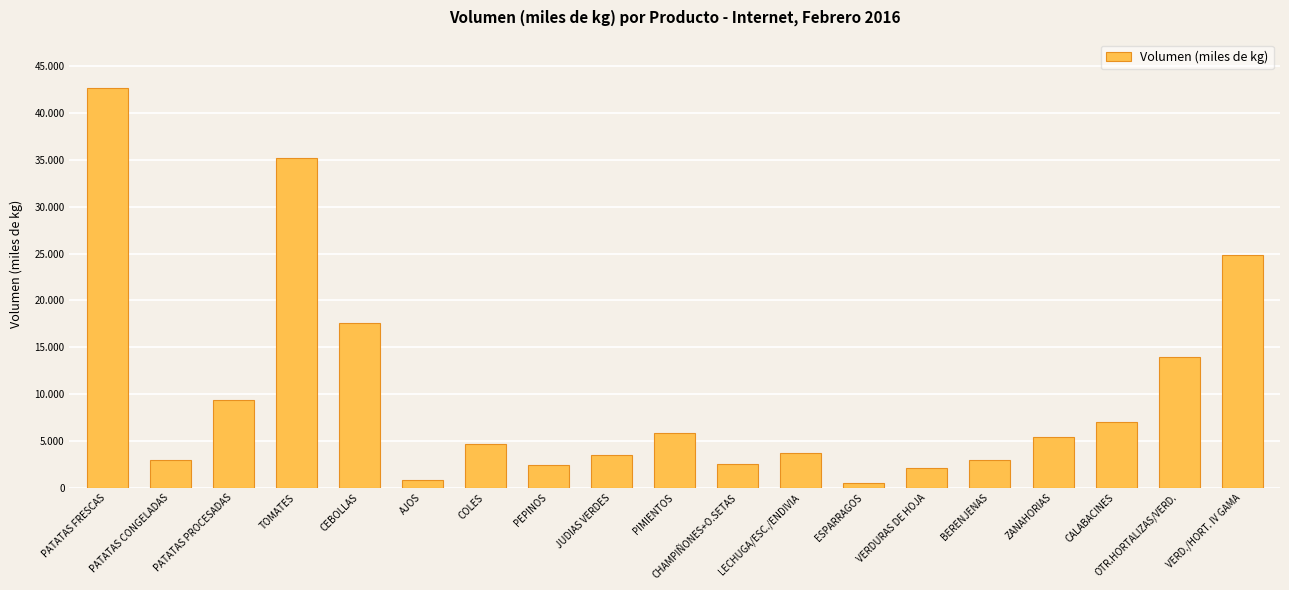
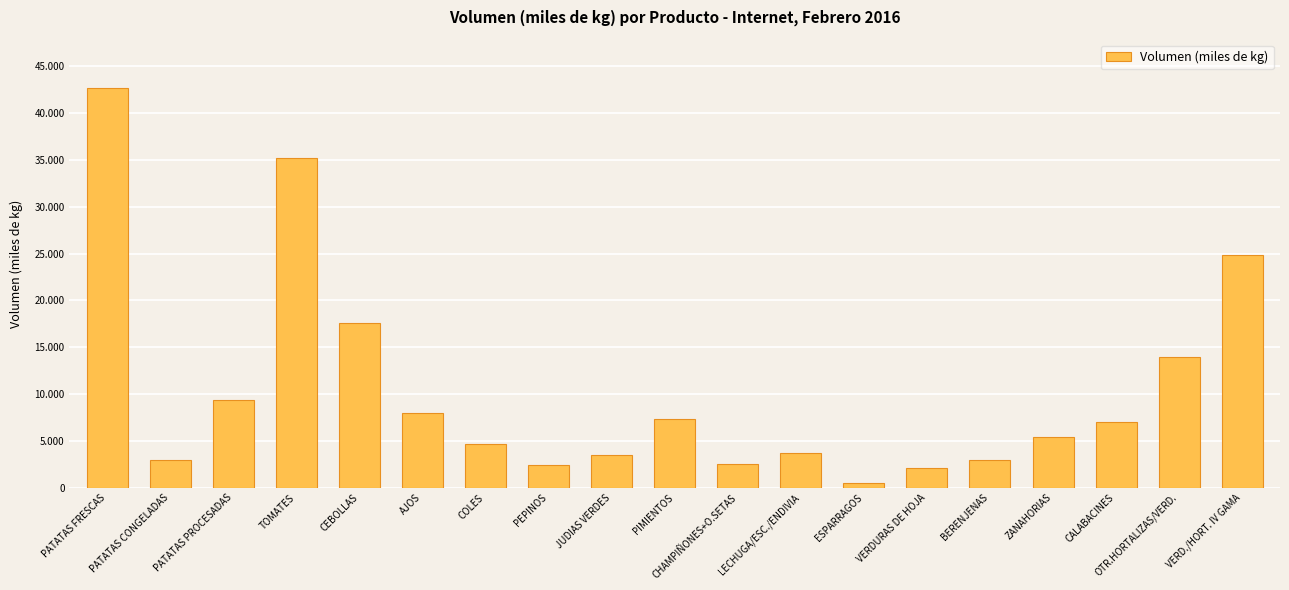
AJOS: 1 -> 8
PIMIENTOS: 6 -> 7
